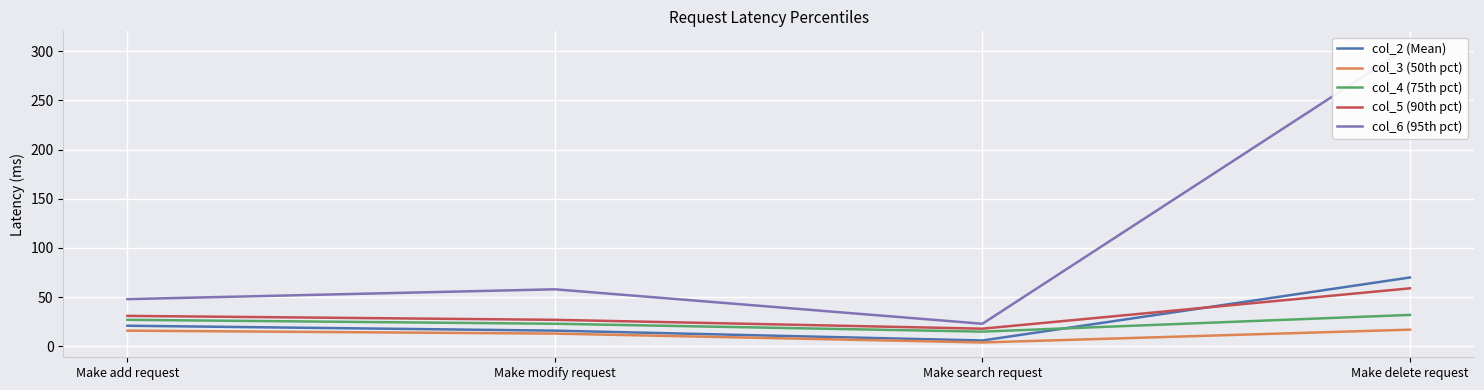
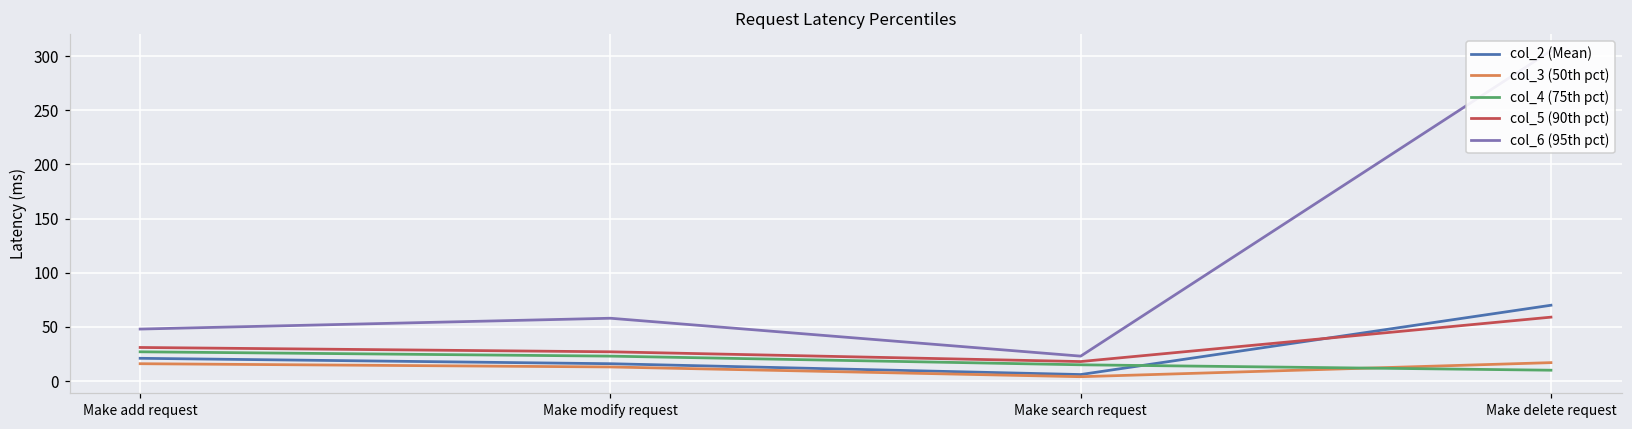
col_4 (75th pct), Make delete request: 30 -> 10
